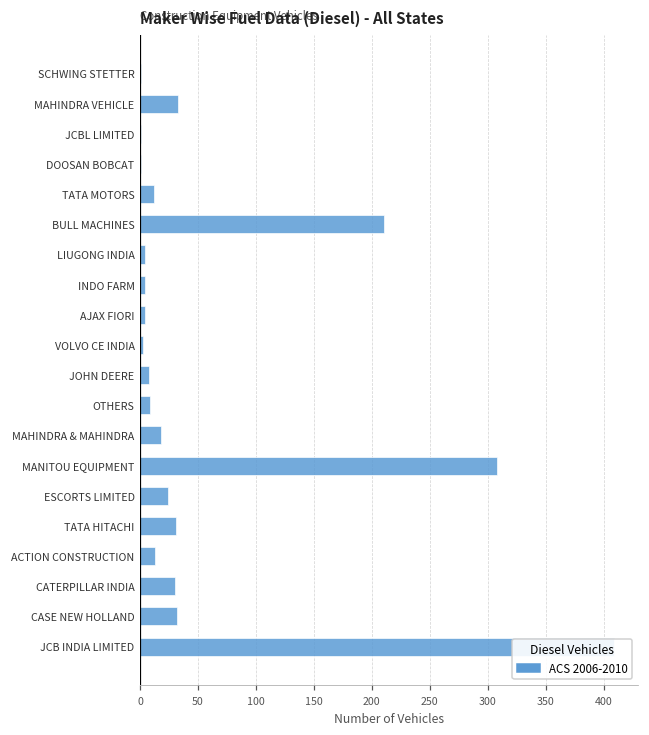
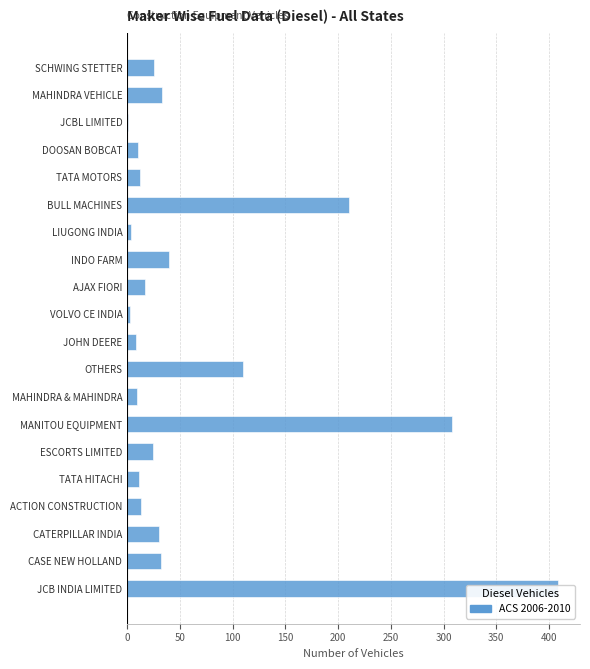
SCHWING STETTER: 1 -> 25
DOOSAN BOBCAT: 1 -> 10
INDO FARM: 4 -> 40
AJAX FIORI: 4 -> 17
OTHERS: 9 -> 110
MAHINDRA & MAHINDRA: 18 -> 9
TATA HITACHI: 31 -> 11
